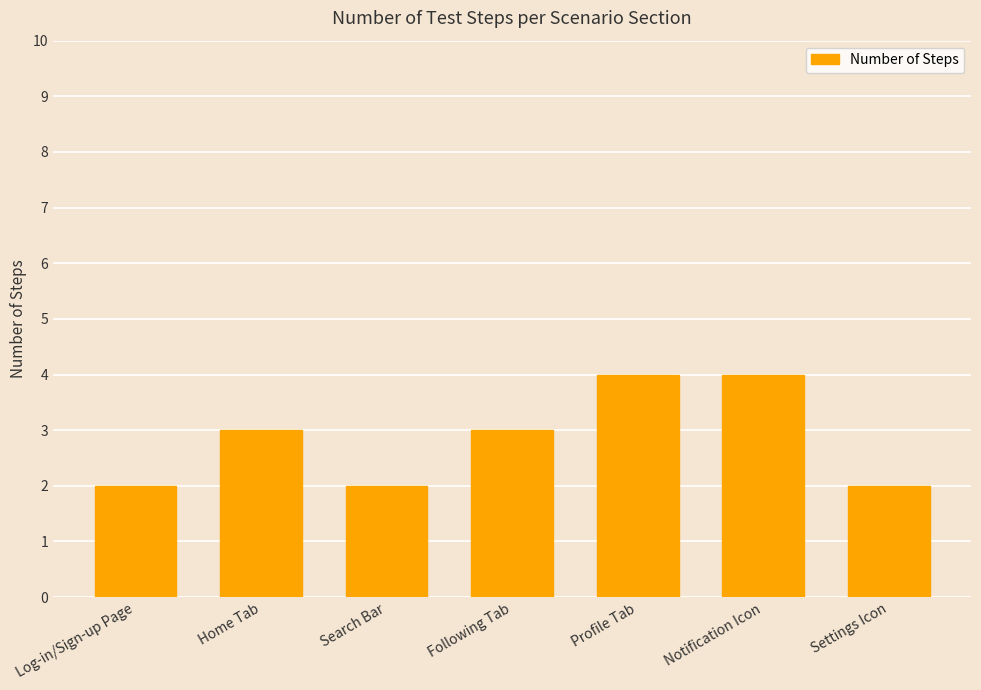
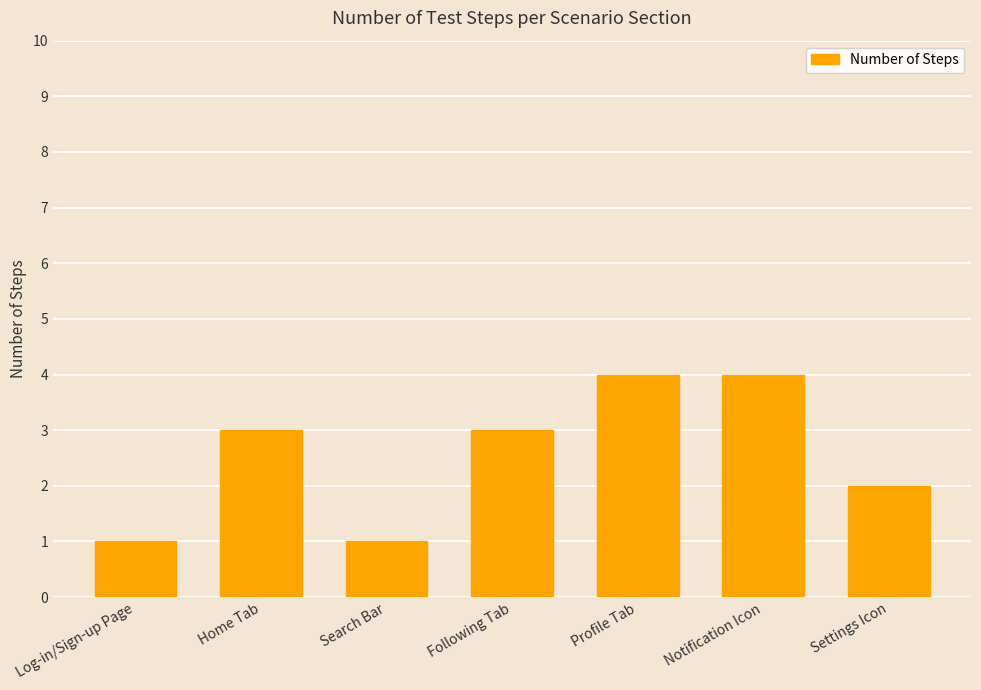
Log-in/Sign-up Page: 2 -> 1
Search Bar: 2 -> 1
